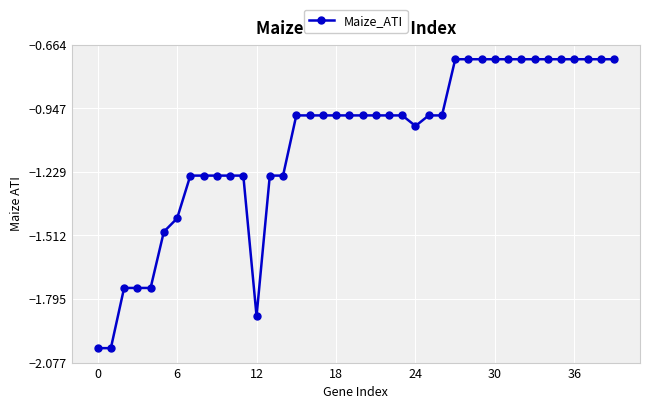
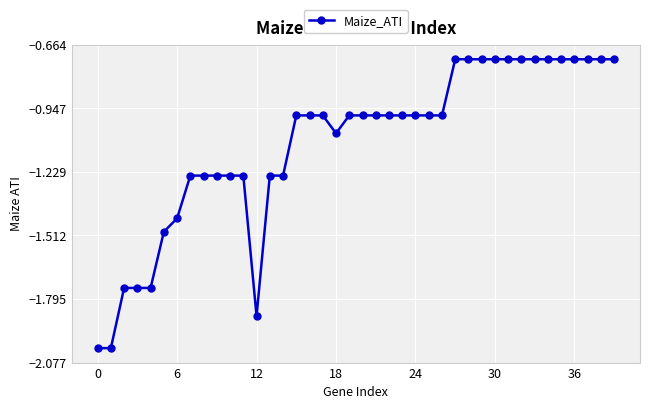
18: -0.98 -> -1.06
24: -1.03 -> -0.98
